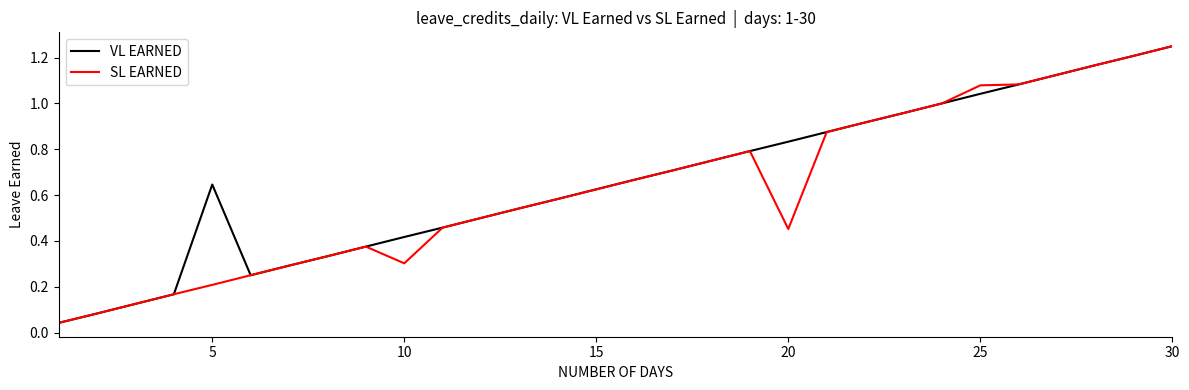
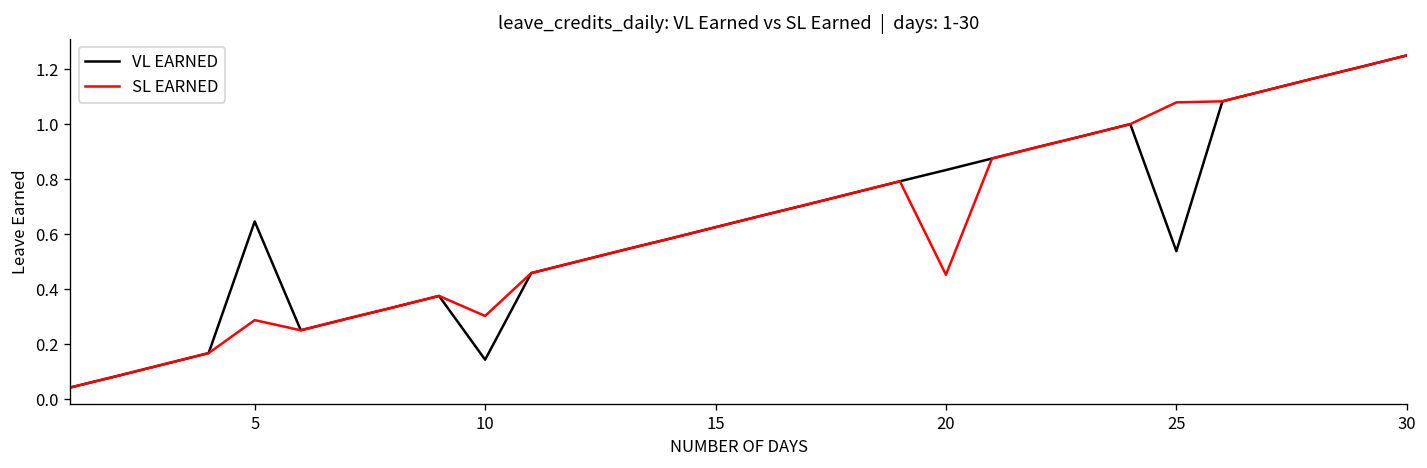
SL EARNED, 5: 0.21 -> 0.29
VL EARNED, 10: 0.42 -> 0.14
VL EARNED, 25: 1.04 -> 0.54
